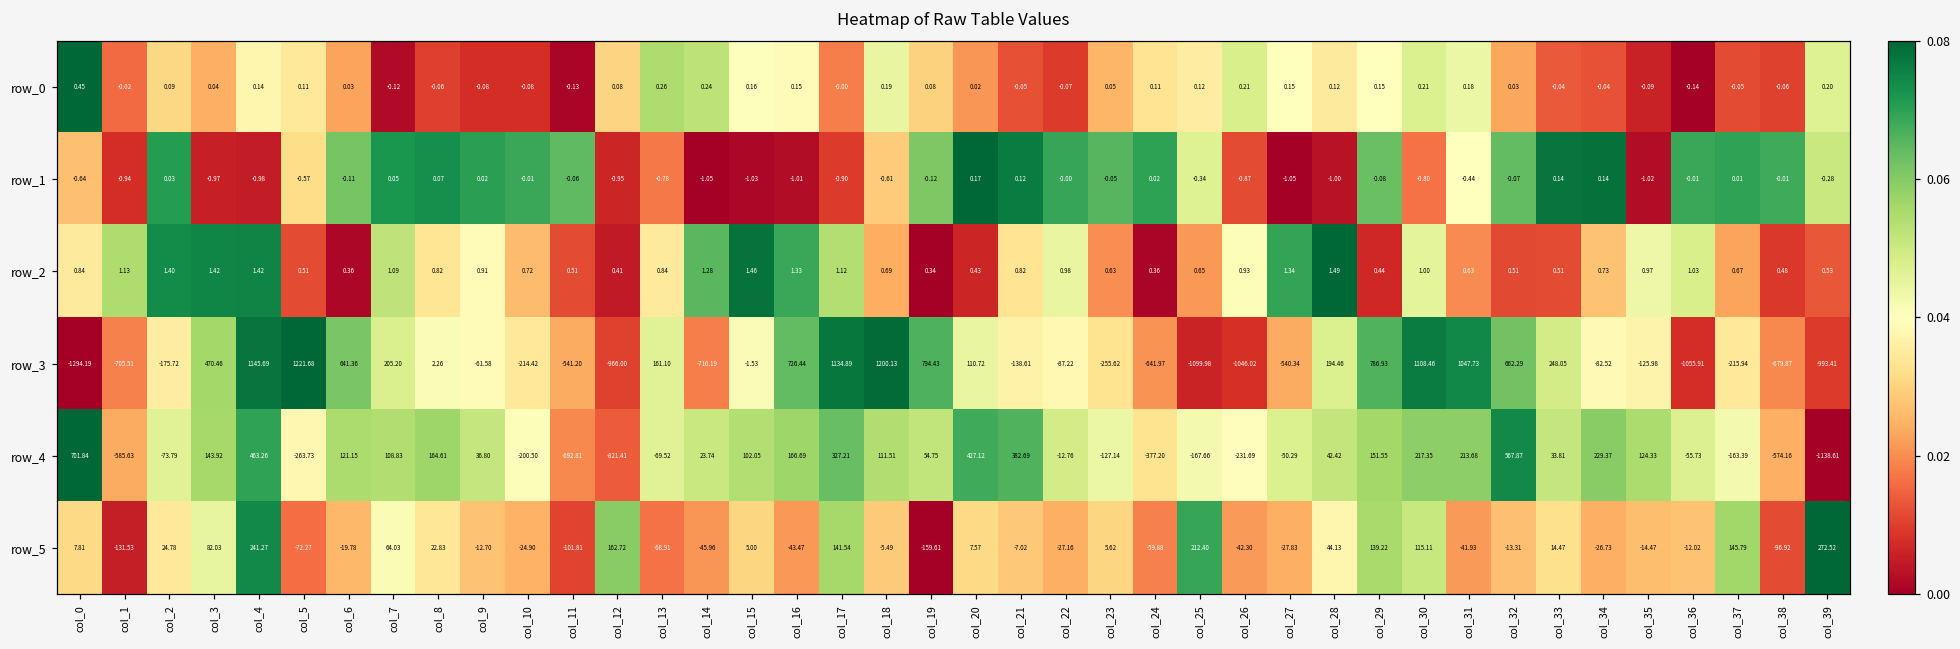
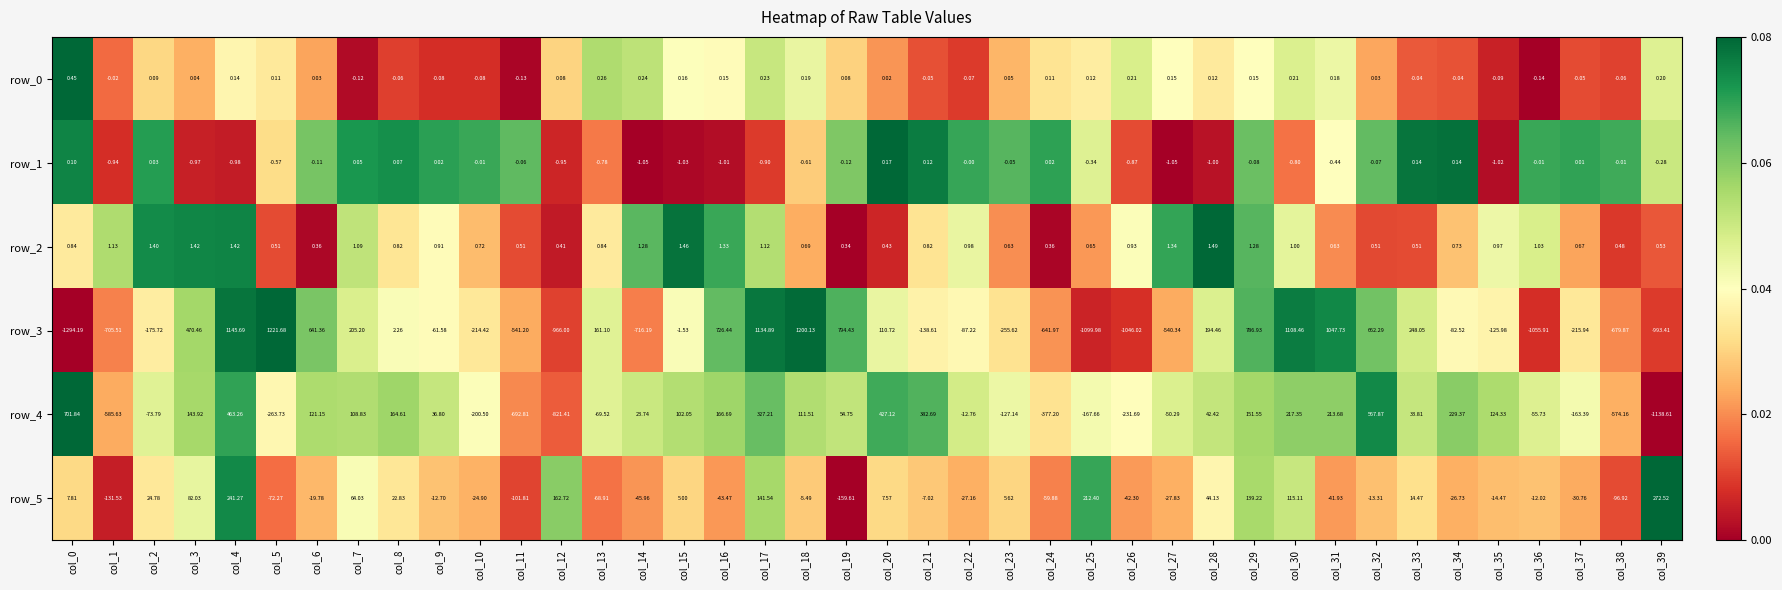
row_0, col_17: -0.00 -> 0.23
row_1, col_0: -0.64 -> 0.10
row_2, col_29: 0.44 -> 1.28
row_5, col_37: 145.79 -> -30.76
